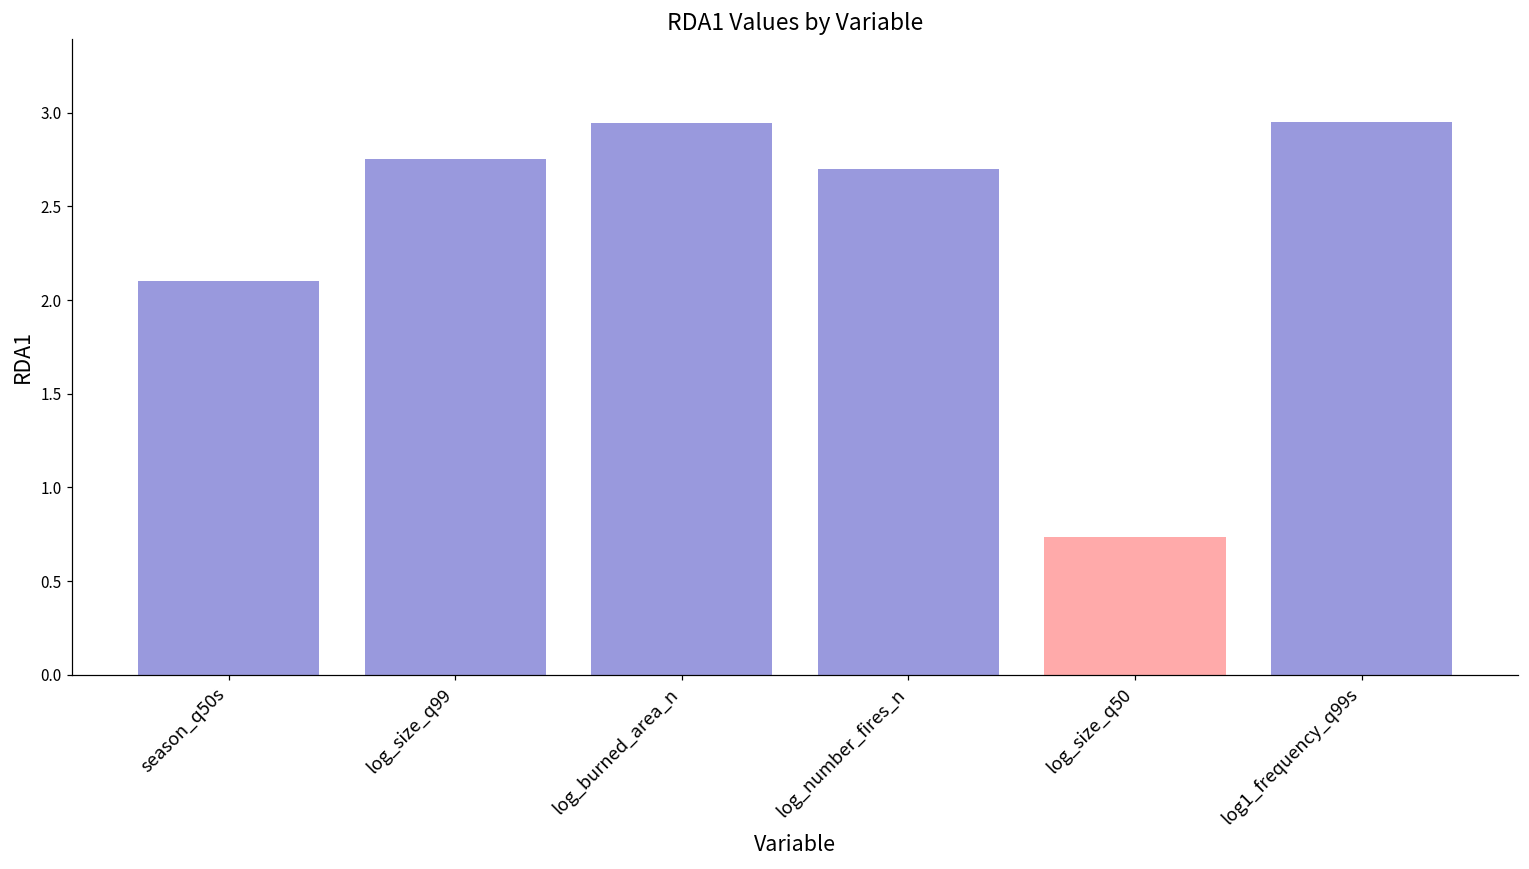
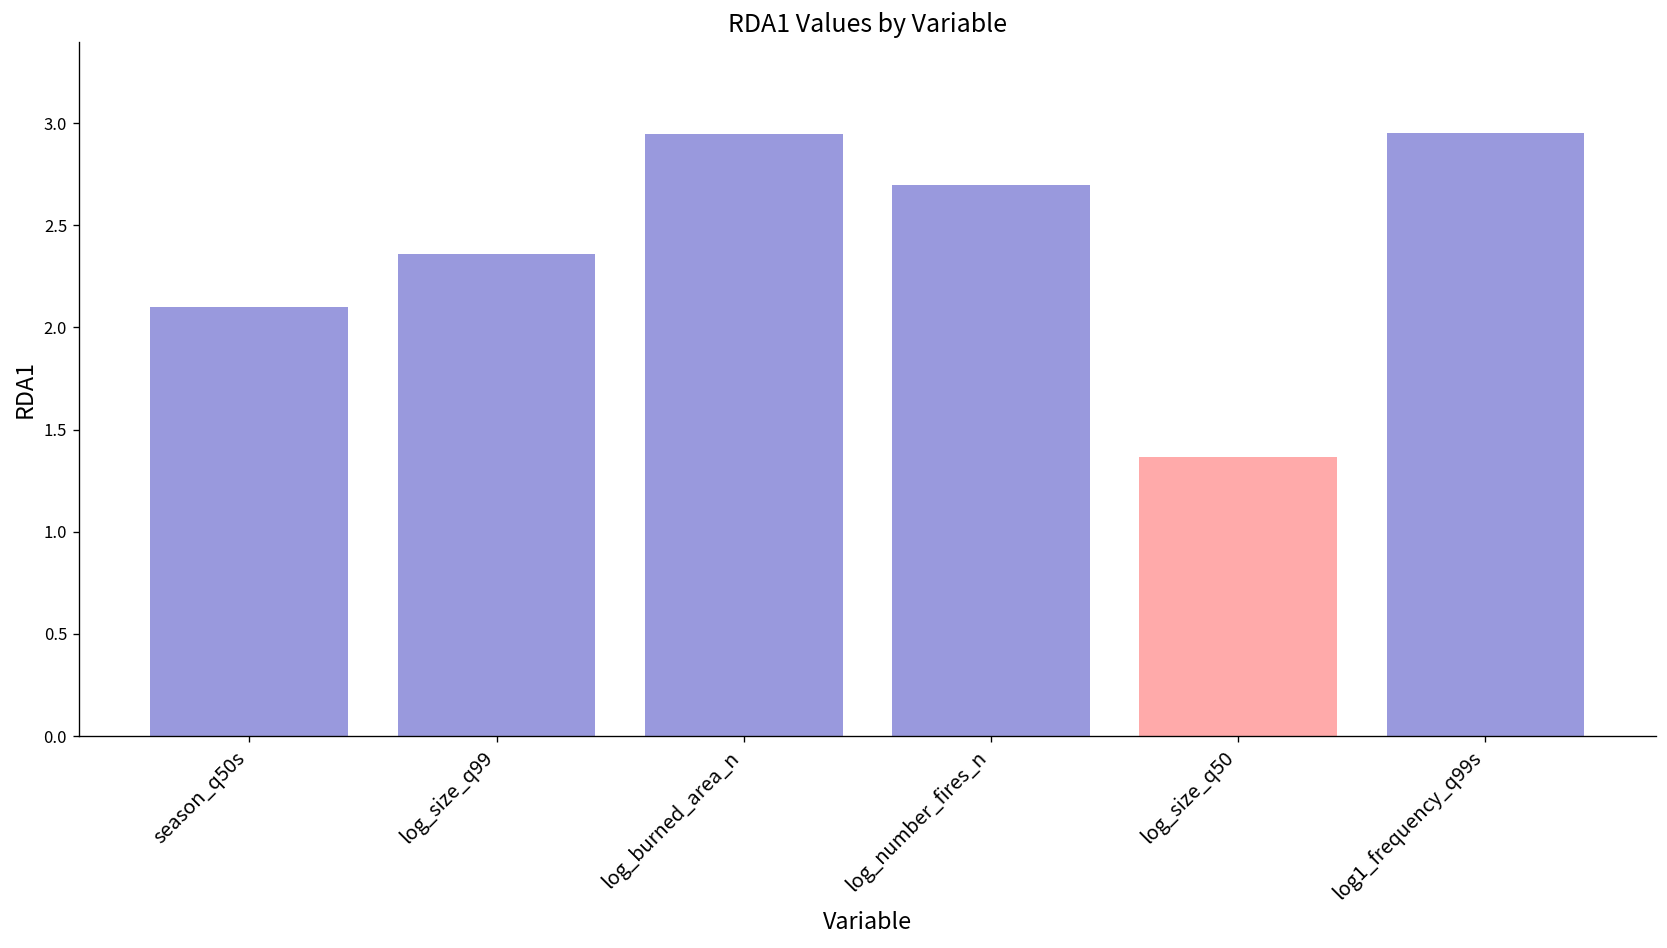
log_size_q99: 2.75 -> 2.36
log_size_q50: 0.74 -> 1.37
